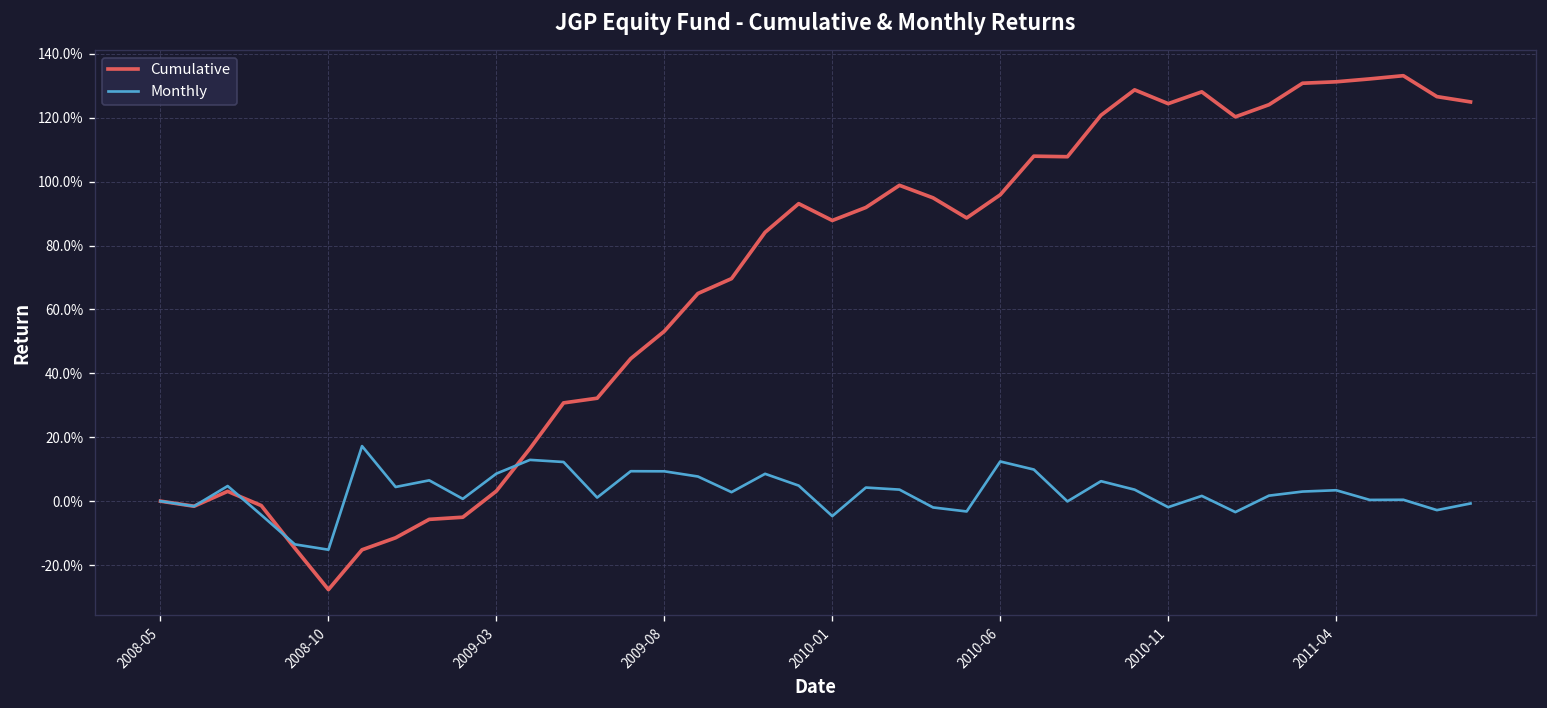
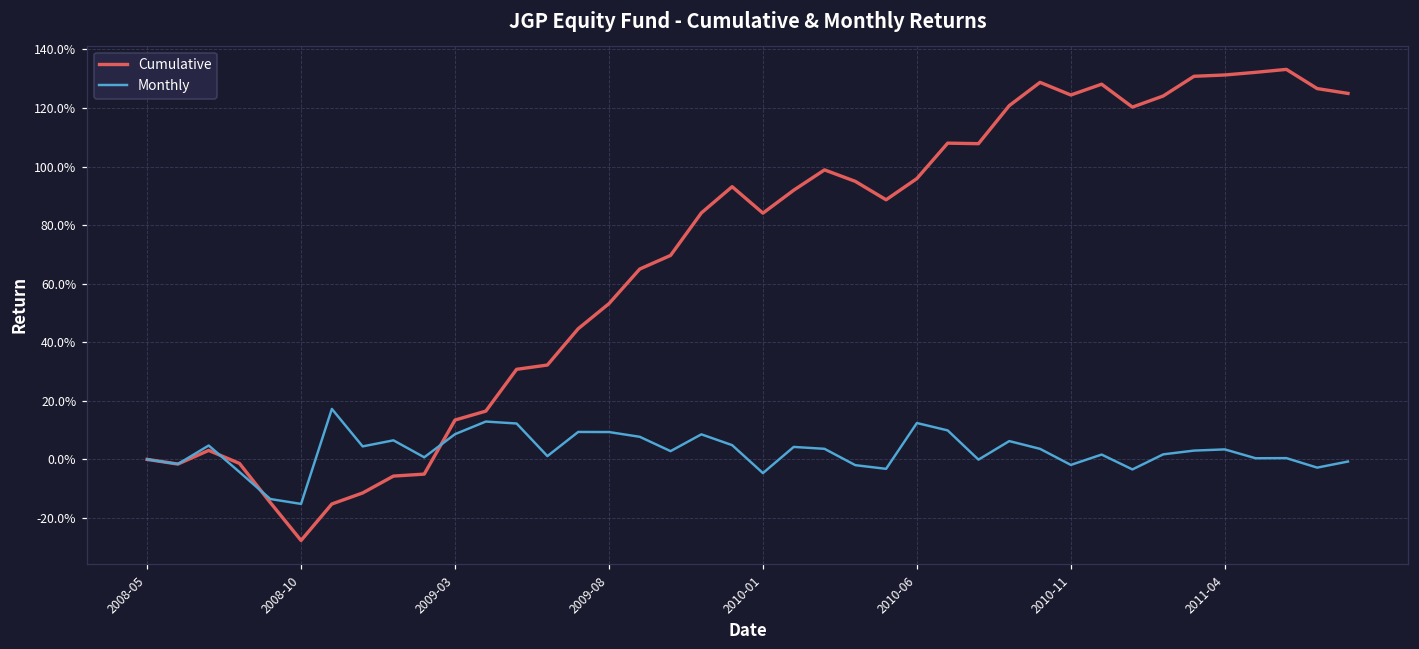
Cumulative, 2009-03: 3% -> 13%
Cumulative, 2010-01: 88% -> 84%
